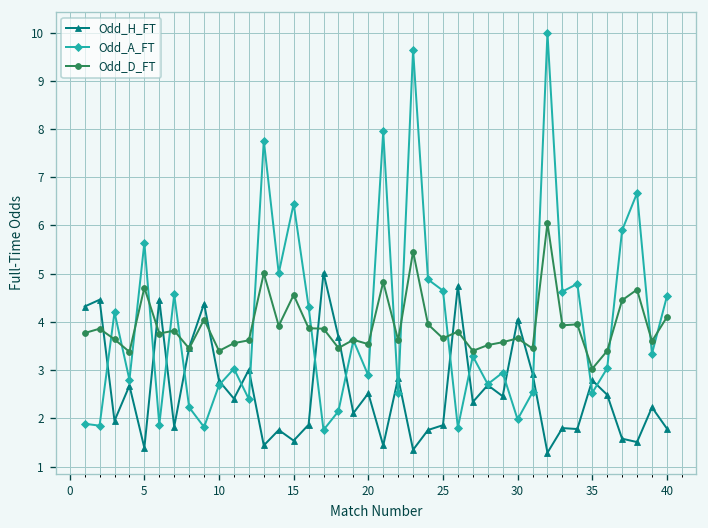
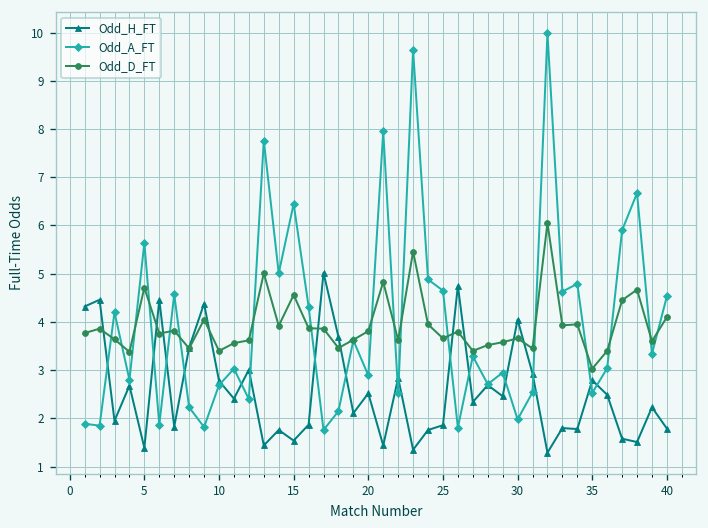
Odd_D_FT, 20: 3.5 -> 3.8
